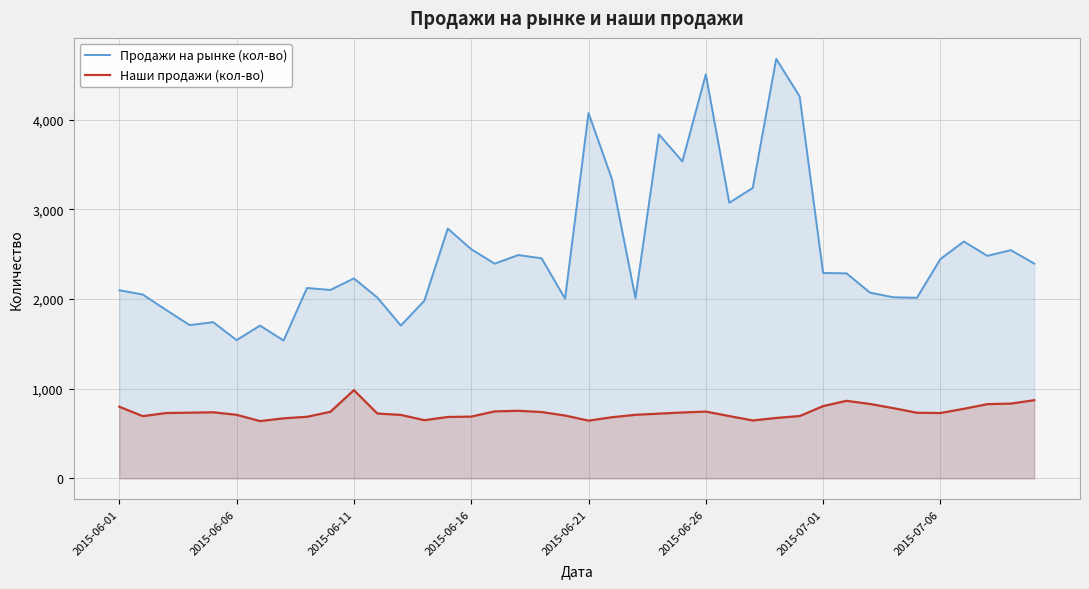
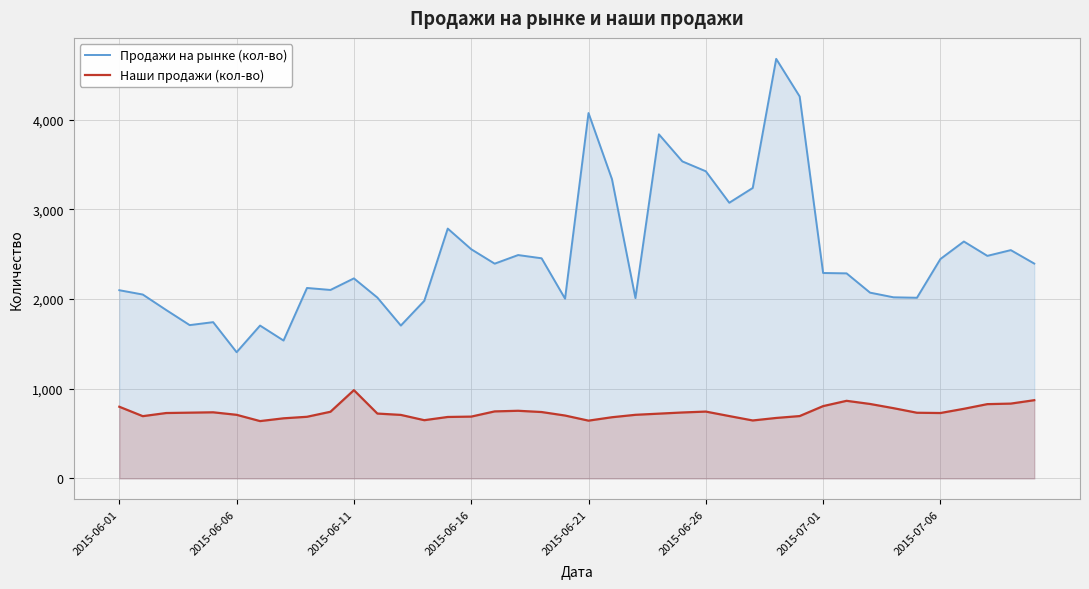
Продажи на рынке (кол-во), 2015-06-06: 1,500 -> 1,400
Продажи на рынке (кол-во), 2015-06-26: 4,500 -> 3,400
